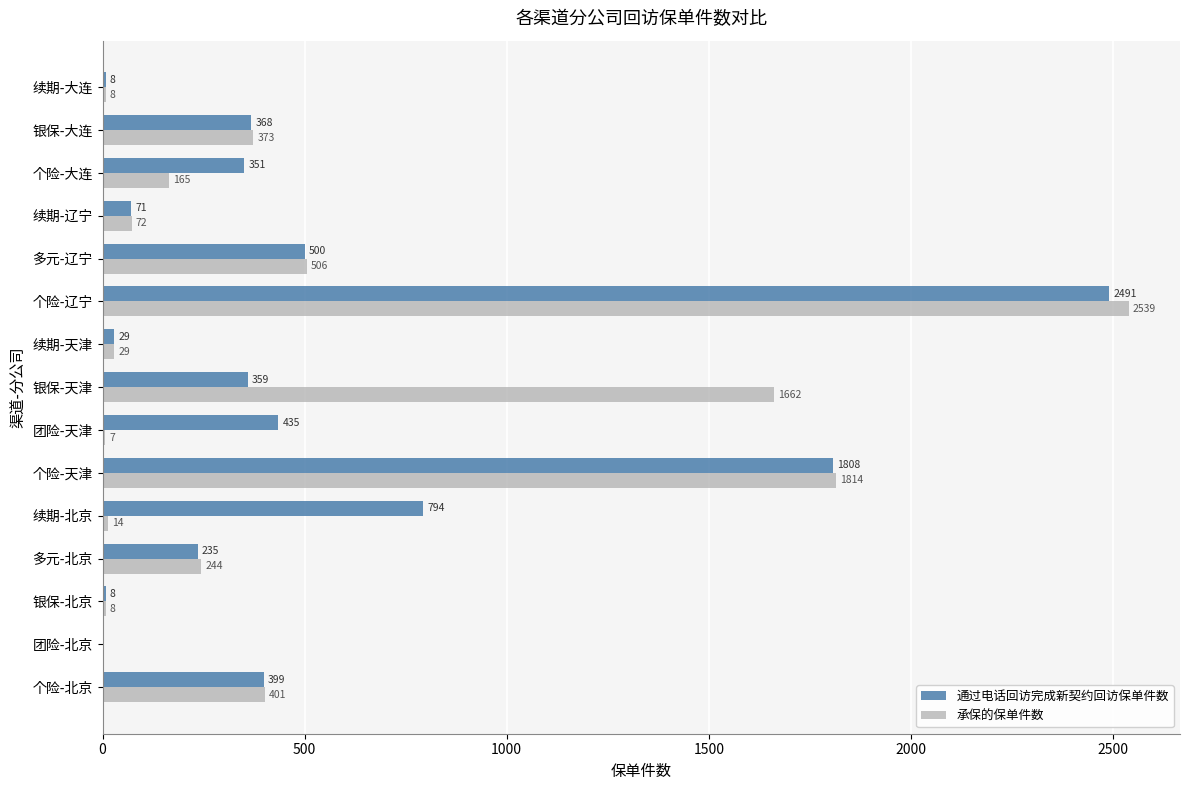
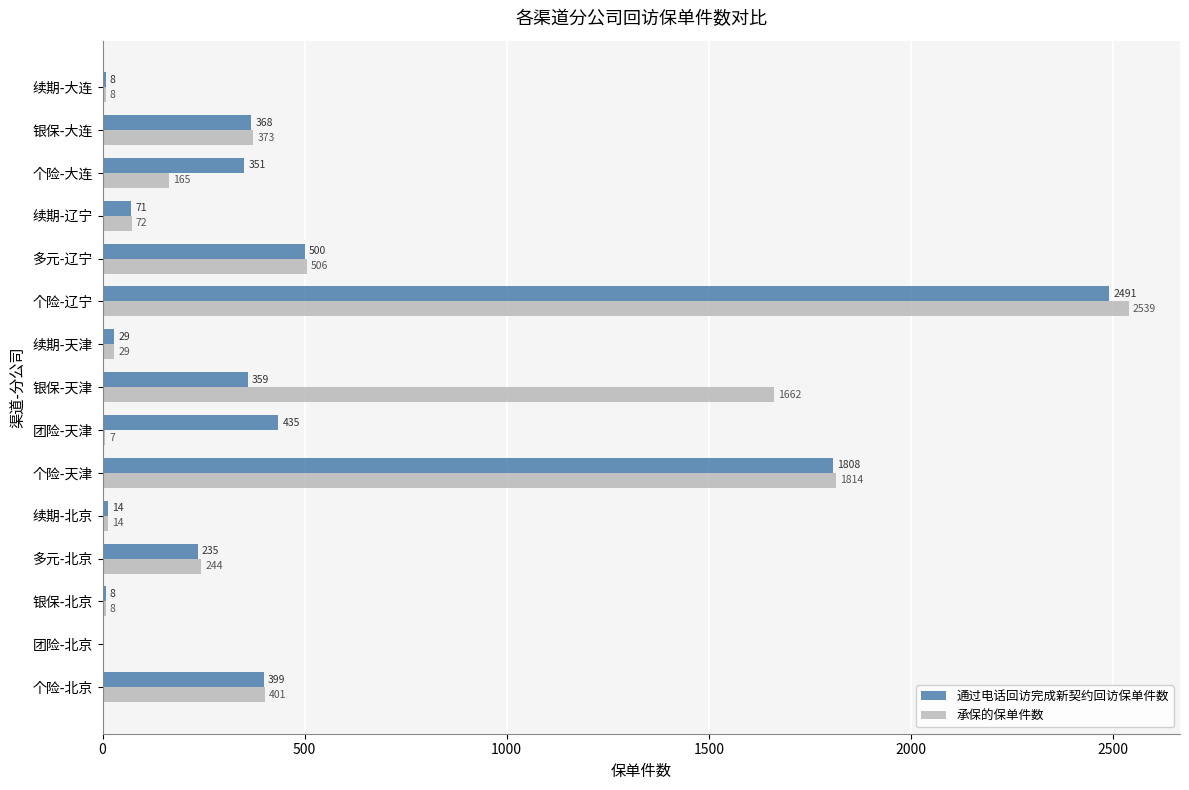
通过电话回访完成新契约回访保单件数, 续期-北京: 794 -> 14
